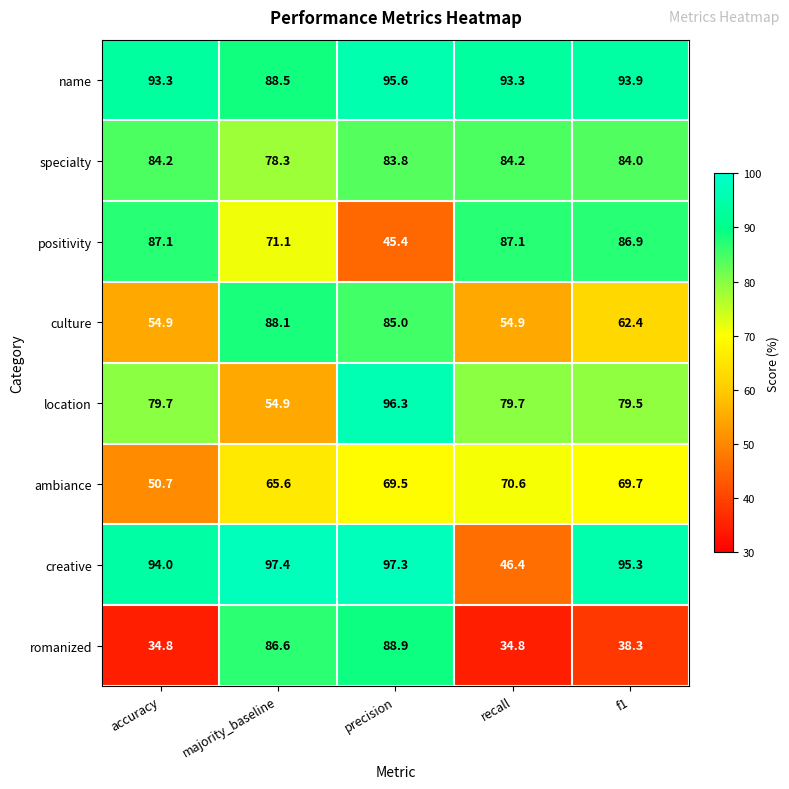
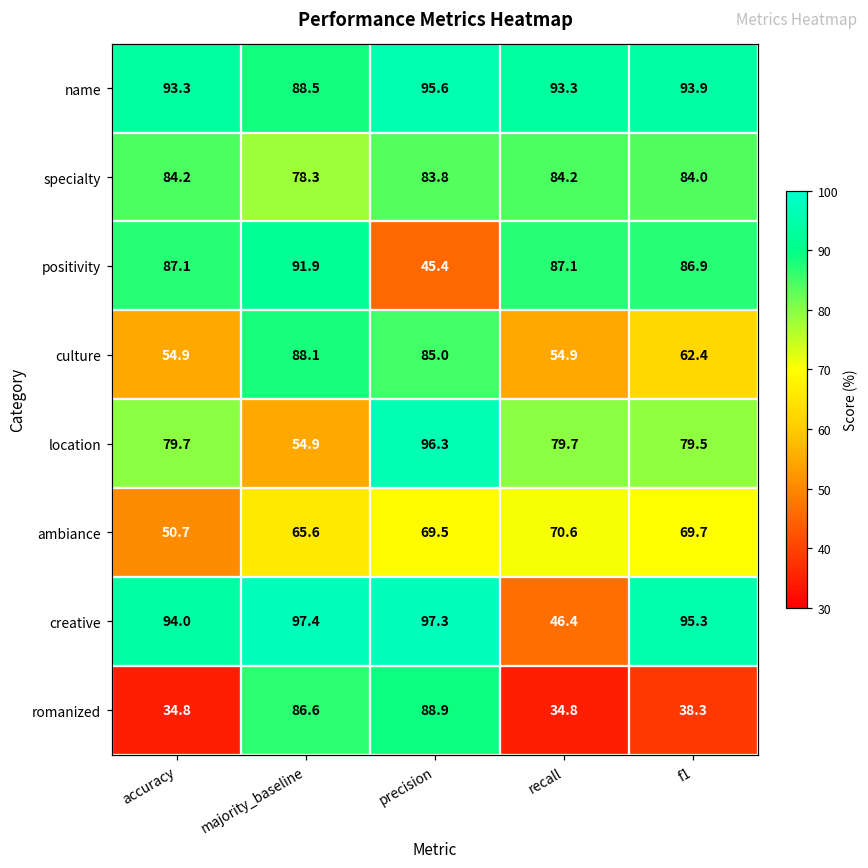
positivity, majority_baseline: 71.1 -> 91.9
